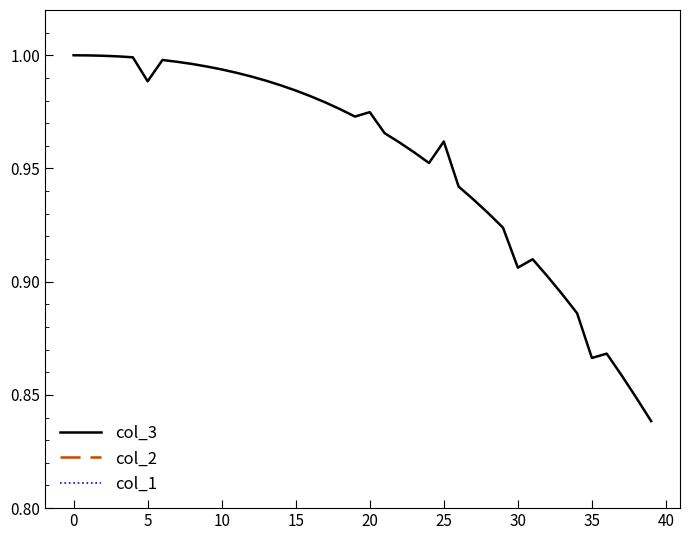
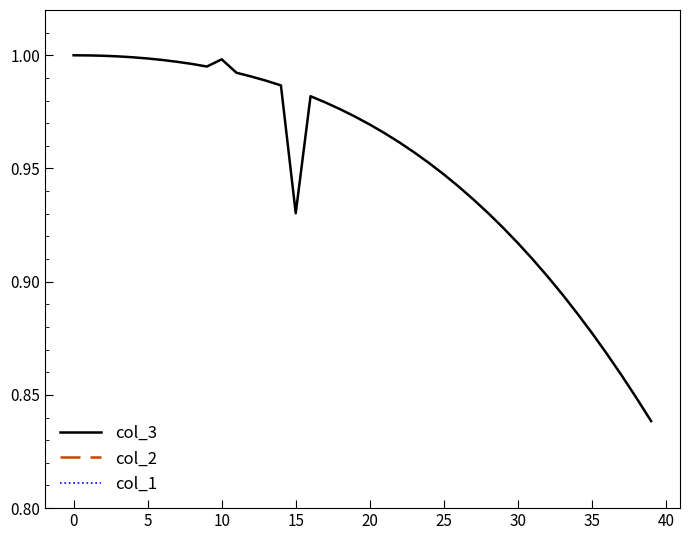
col_3, 5: 0.989 -> 0.999
col_3, 10: 0.994 -> 0.998
col_3, 15: 0.984 -> 0.930
col_3, 20: 0.975 -> 0.969
col_3, 25: 0.962 -> 0.947
col_3, 30: 0.906 -> 0.917
col_3, 35: 0.866 -> 0.877
